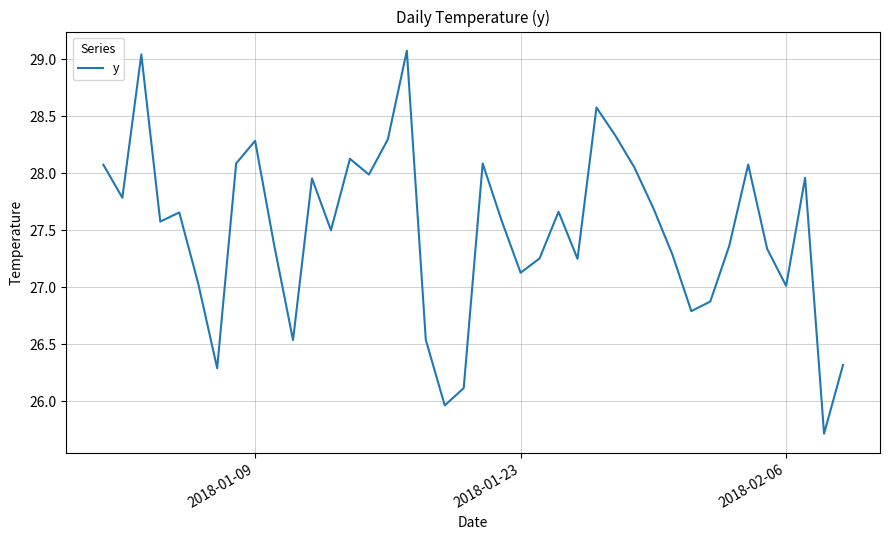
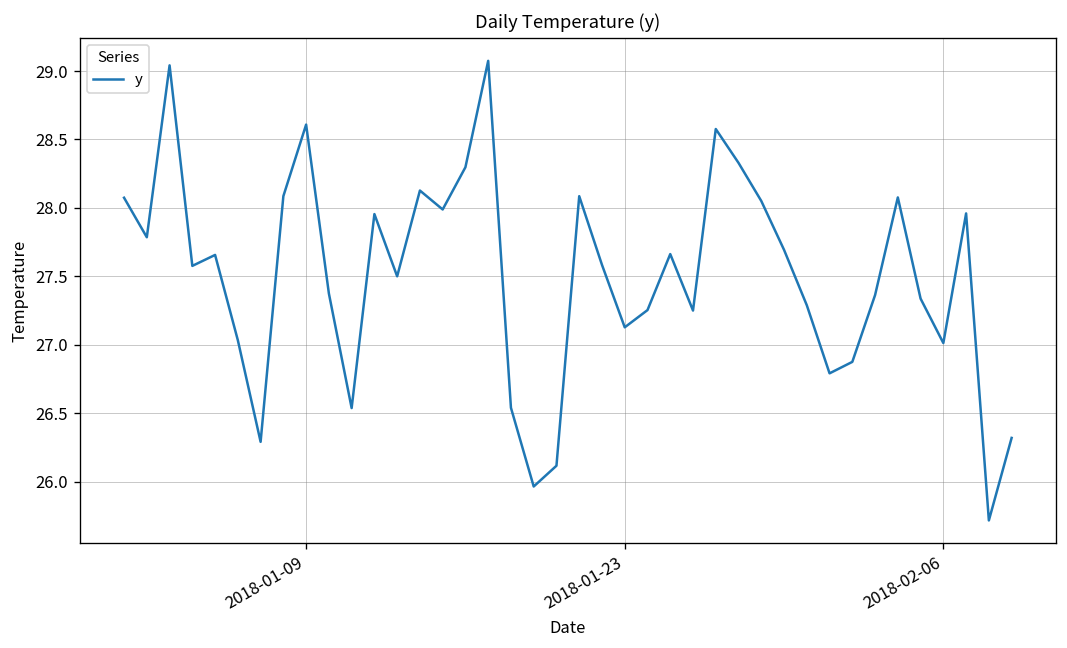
2018-01-09: 28.28 -> 28.61
